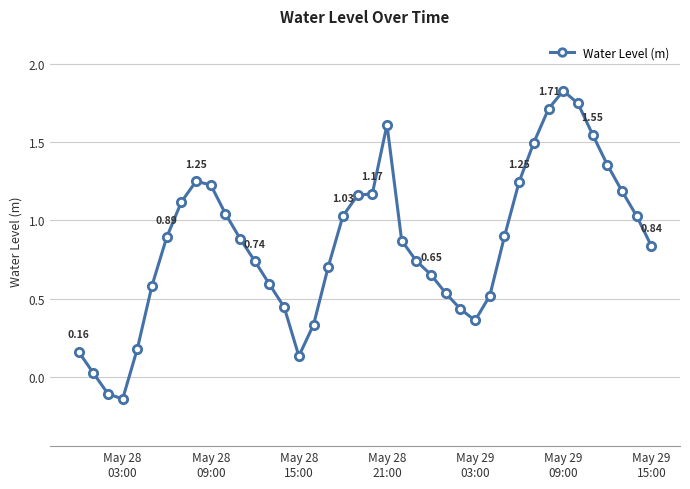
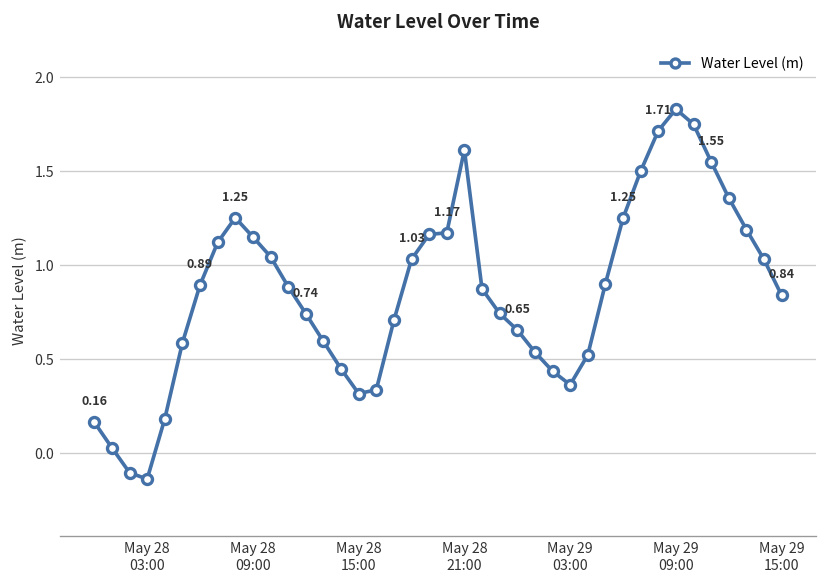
May 28 09:00: 1.23 -> 1.15
May 28 15:00: 0.14 -> 0.32
